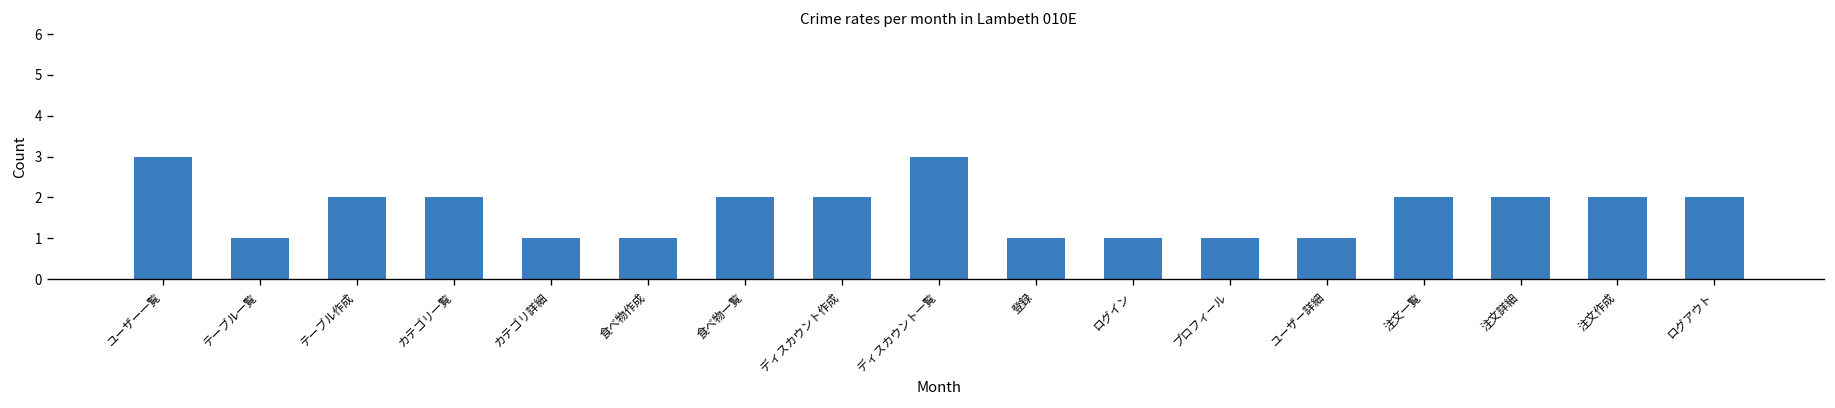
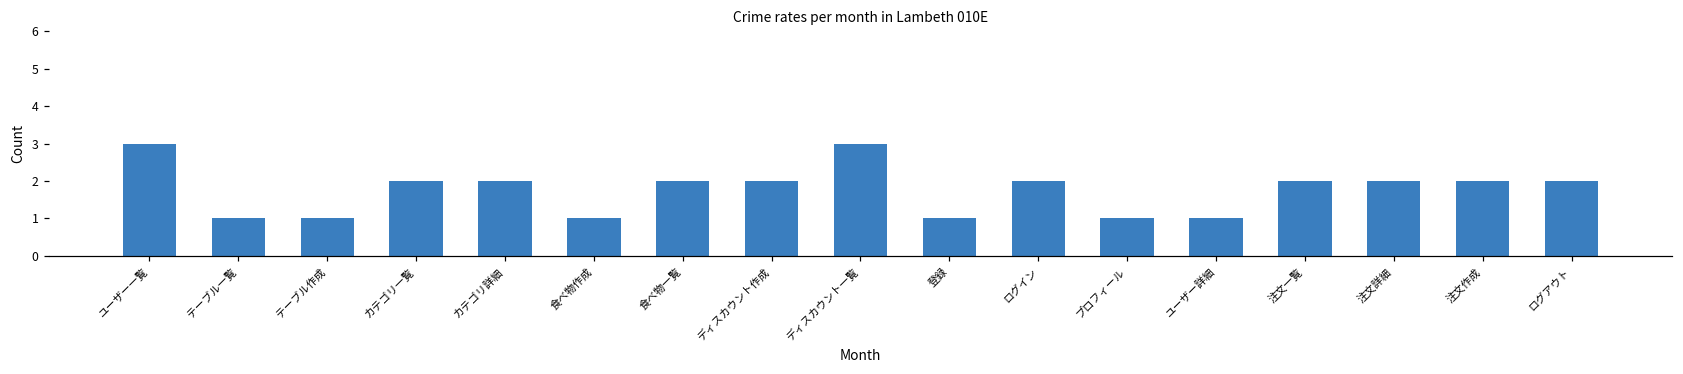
テーブル作成: 2 -> 1
カテゴリ詳細: 1 -> 2
ログイン: 1 -> 2
